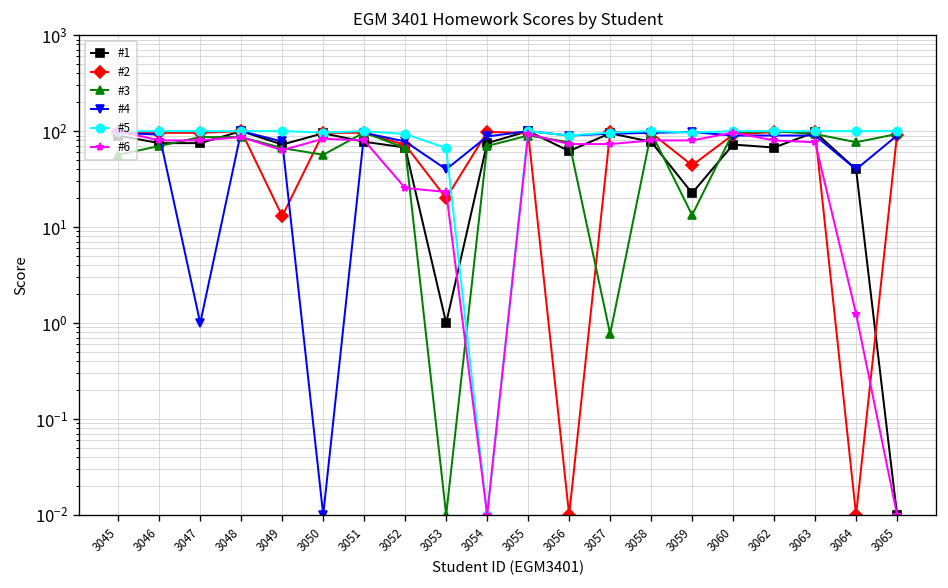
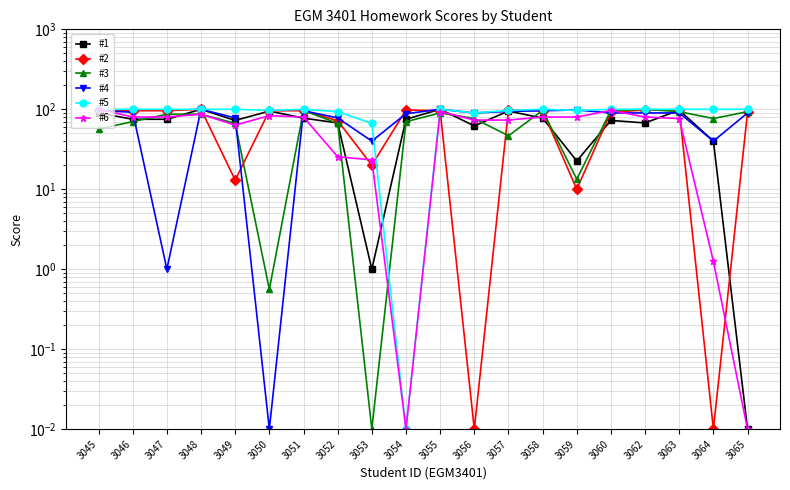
#3, 3050: 60 -> 0.6
#3, 3057: 0.8 -> 50
#2, 3059: 40 -> 10
